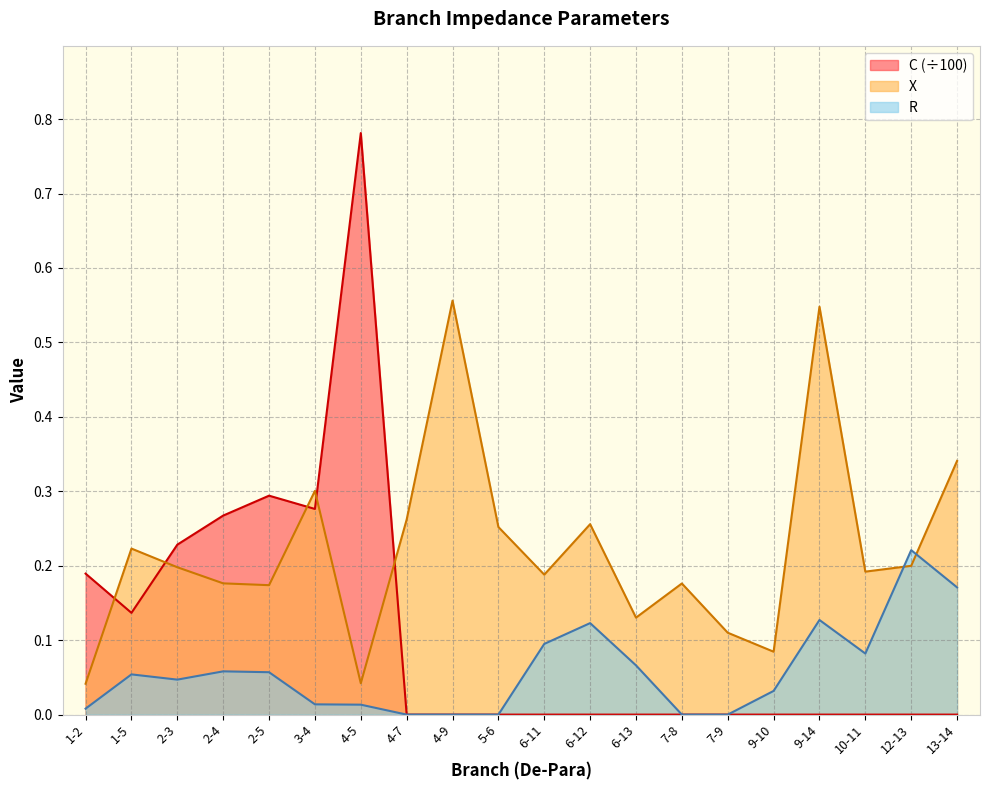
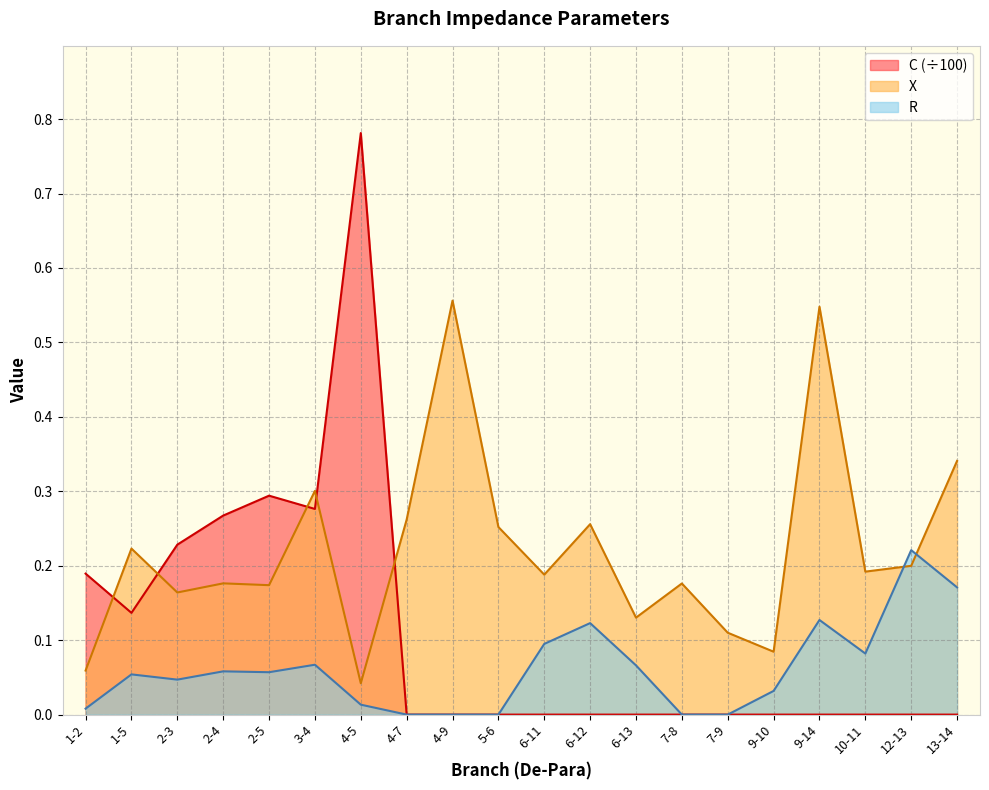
X, 1-2: 0.04 -> 0.06
X, 2-3: 0.20 -> 0.16
R, 3-4: 0.01 -> 0.07
